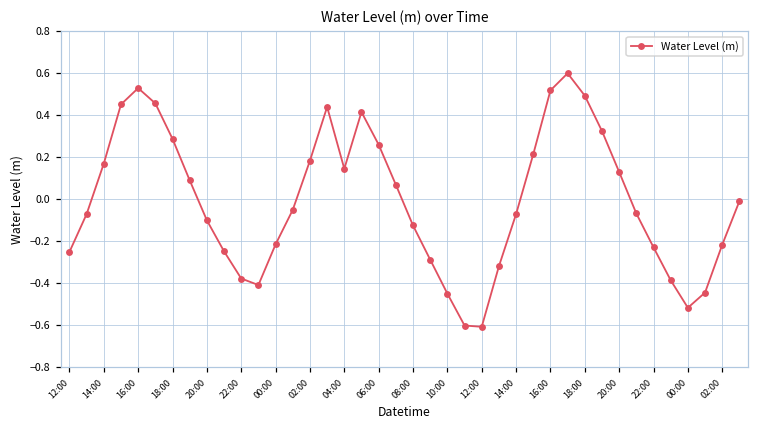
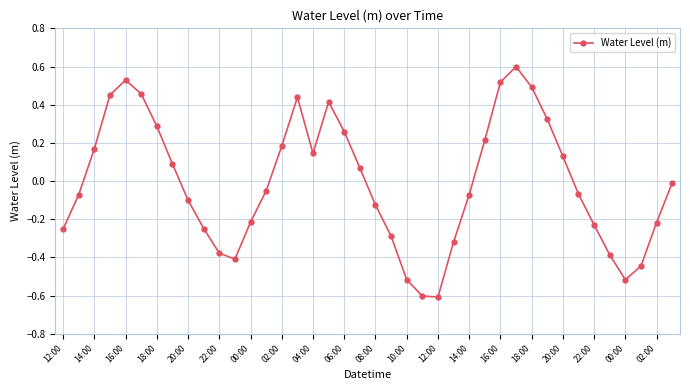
10:00: -0.45 -> -0.52
